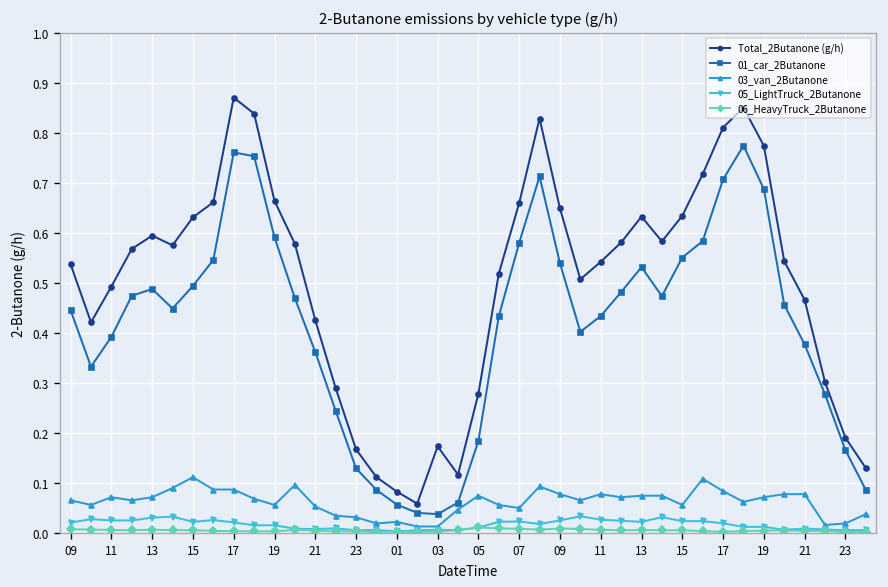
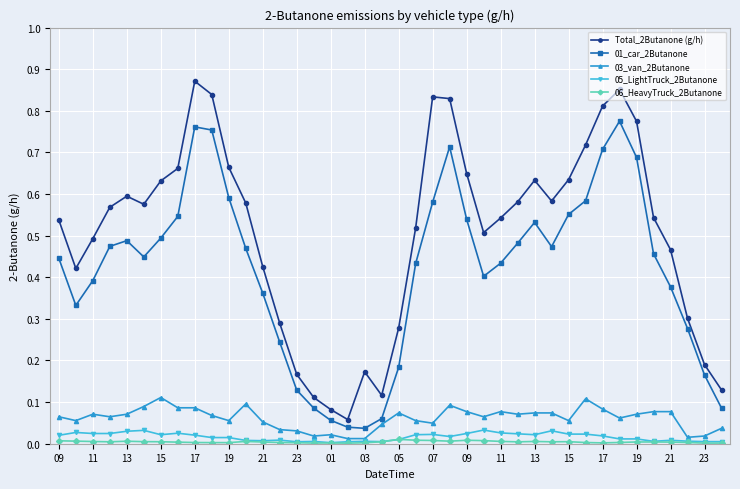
Total_2Butanone (g/h), 07: 0.66 -> 0.83
